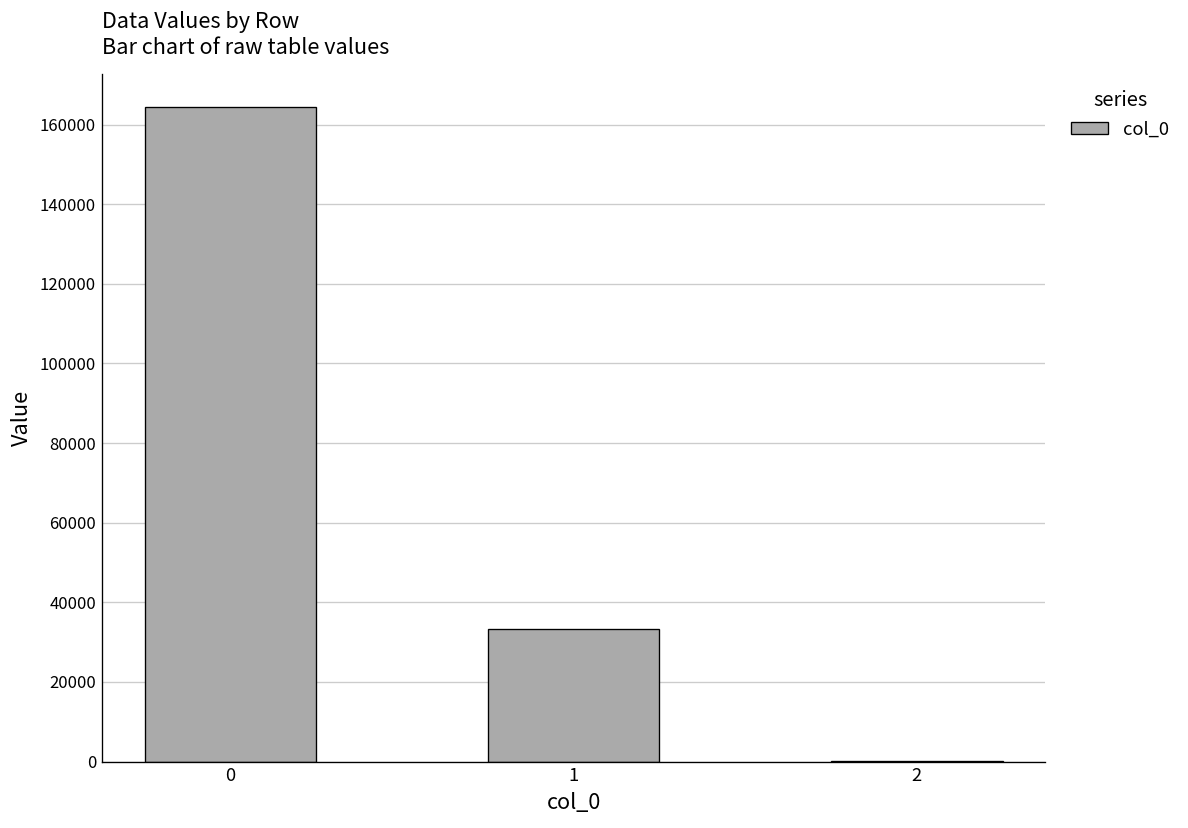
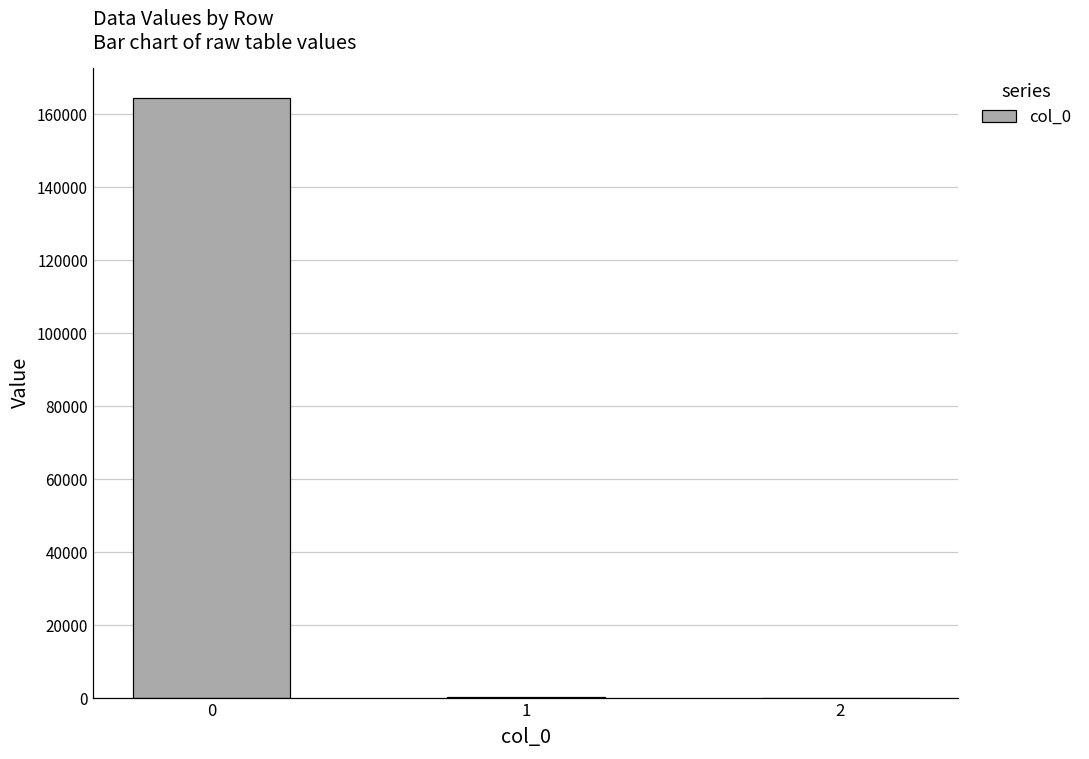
1: 33000 -> 0
